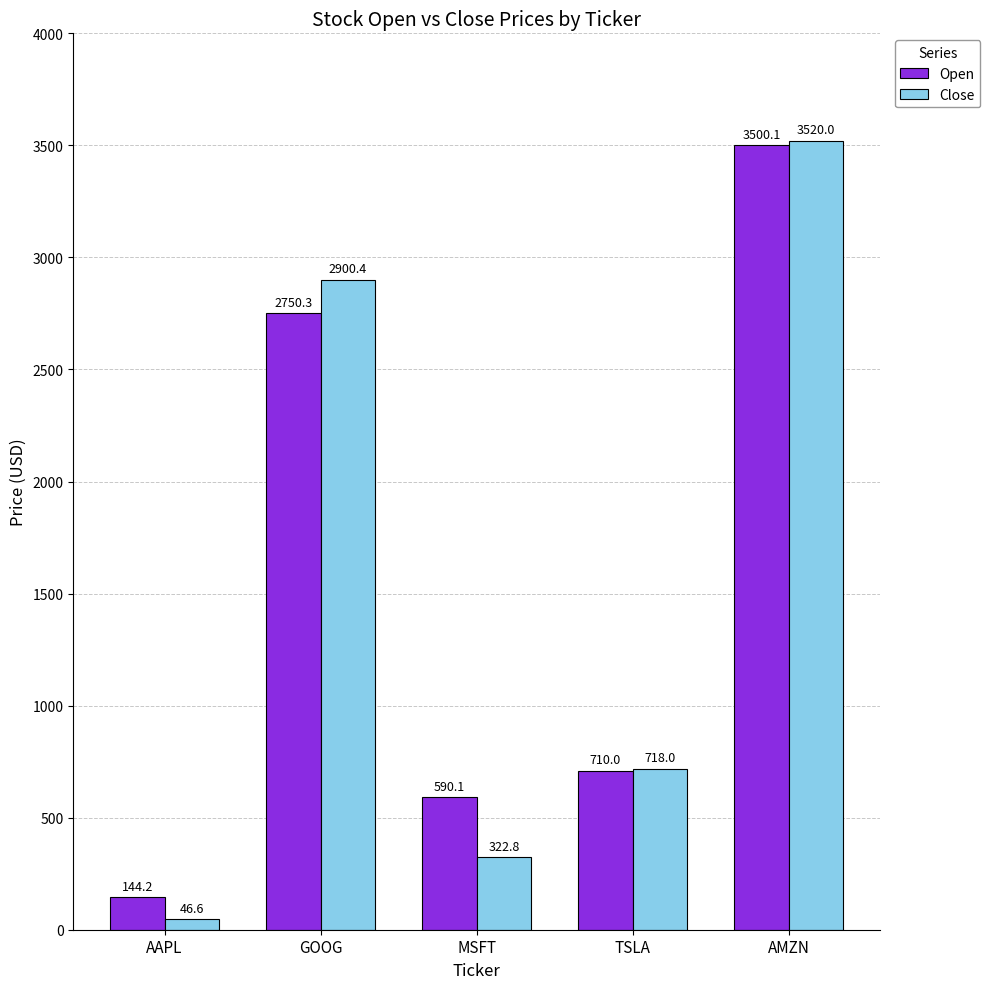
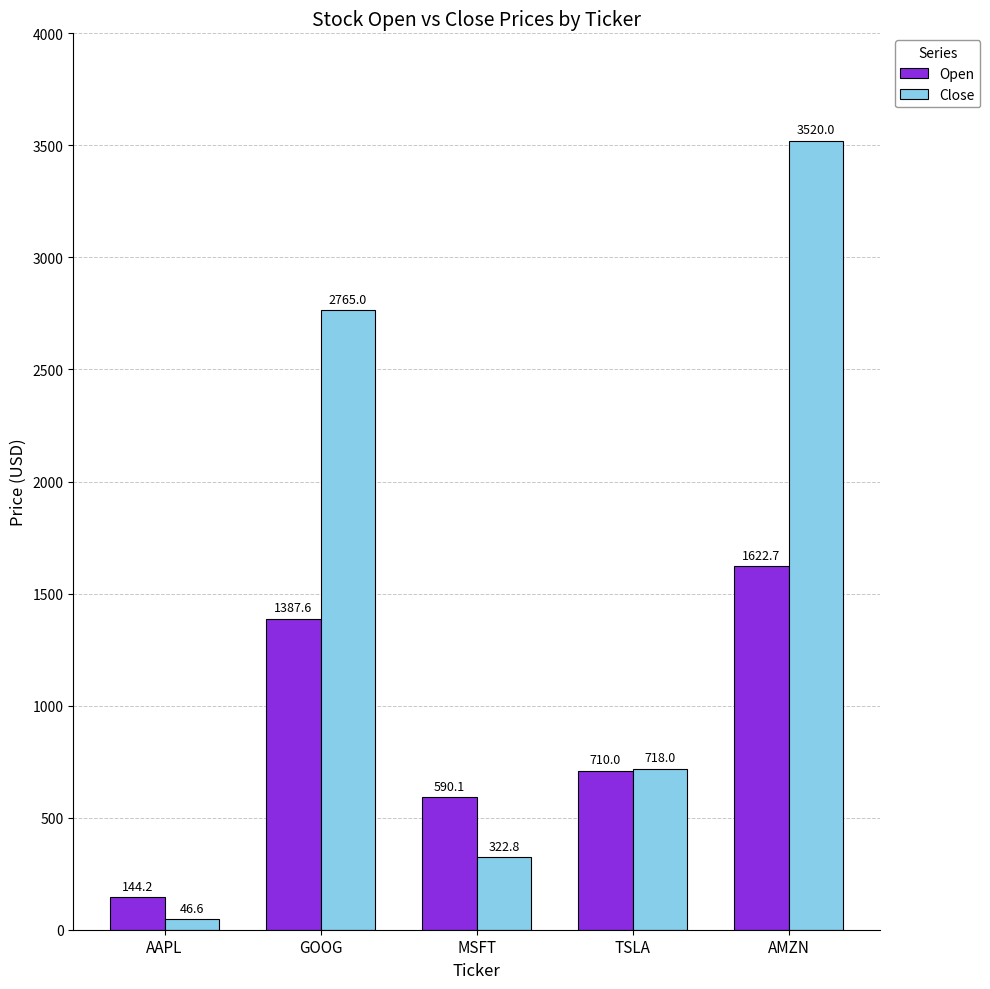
Open, GOOG: 2750.3 -> 1387.6
Close, GOOG: 2900.4 -> 2765.0
Open, AMZN: 3500.1 -> 1622.7
